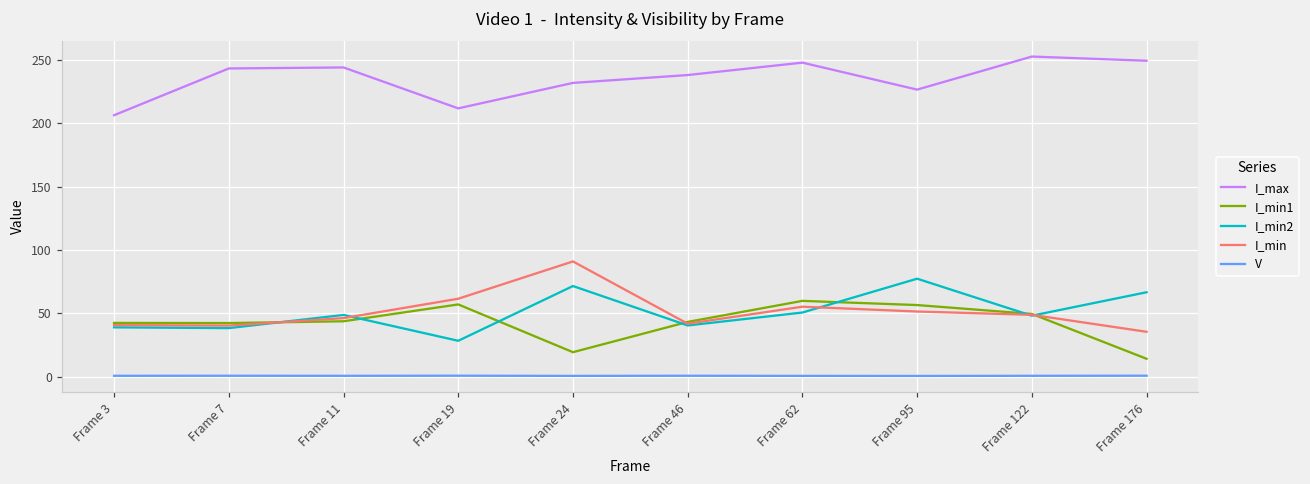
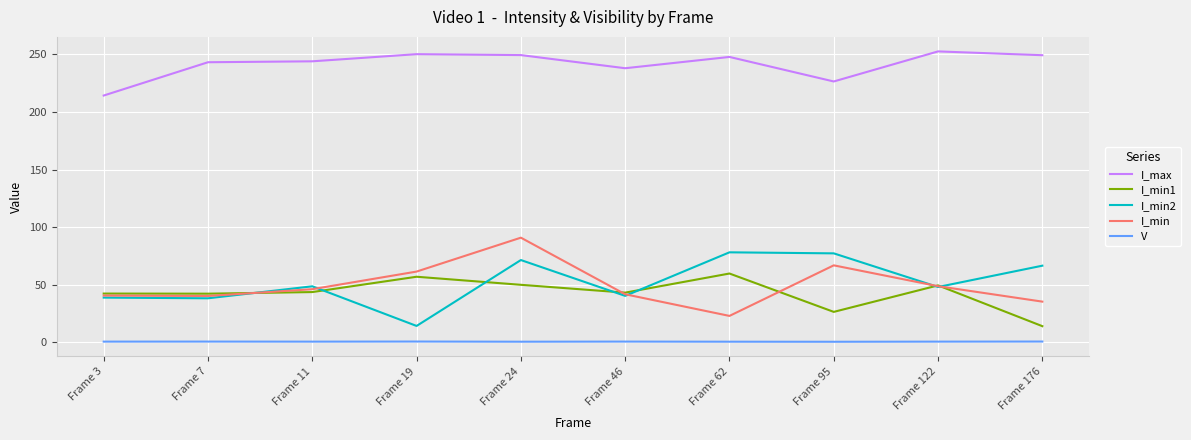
I_max, Frame 3: 206 -> 214
I_max, Frame 19: 212 -> 250
I_min2, Frame 19: 28 -> 14
I_max, Frame 24: 232 -> 249
I_min1, Frame 24: 19 -> 50
I_min2, Frame 62: 51 -> 78
I_min, Frame 62: 55 -> 23
I_min1, Frame 95: 57 -> 27
I_min, Frame 95: 51 -> 67
